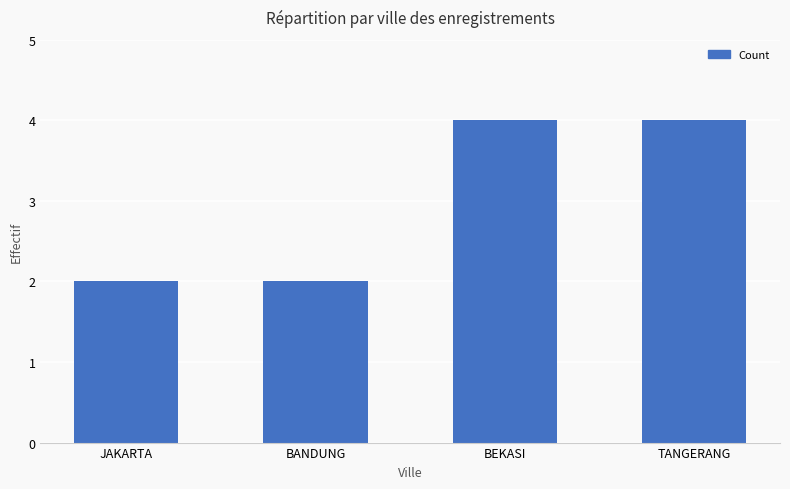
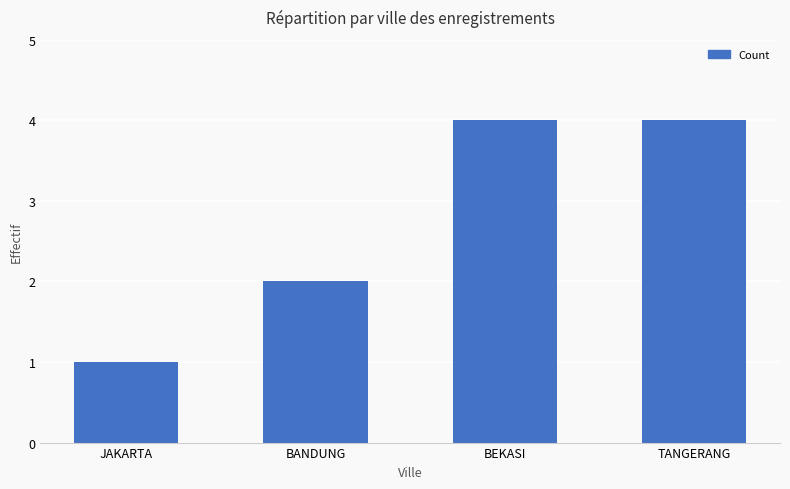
JAKARTA: 2 -> 1
